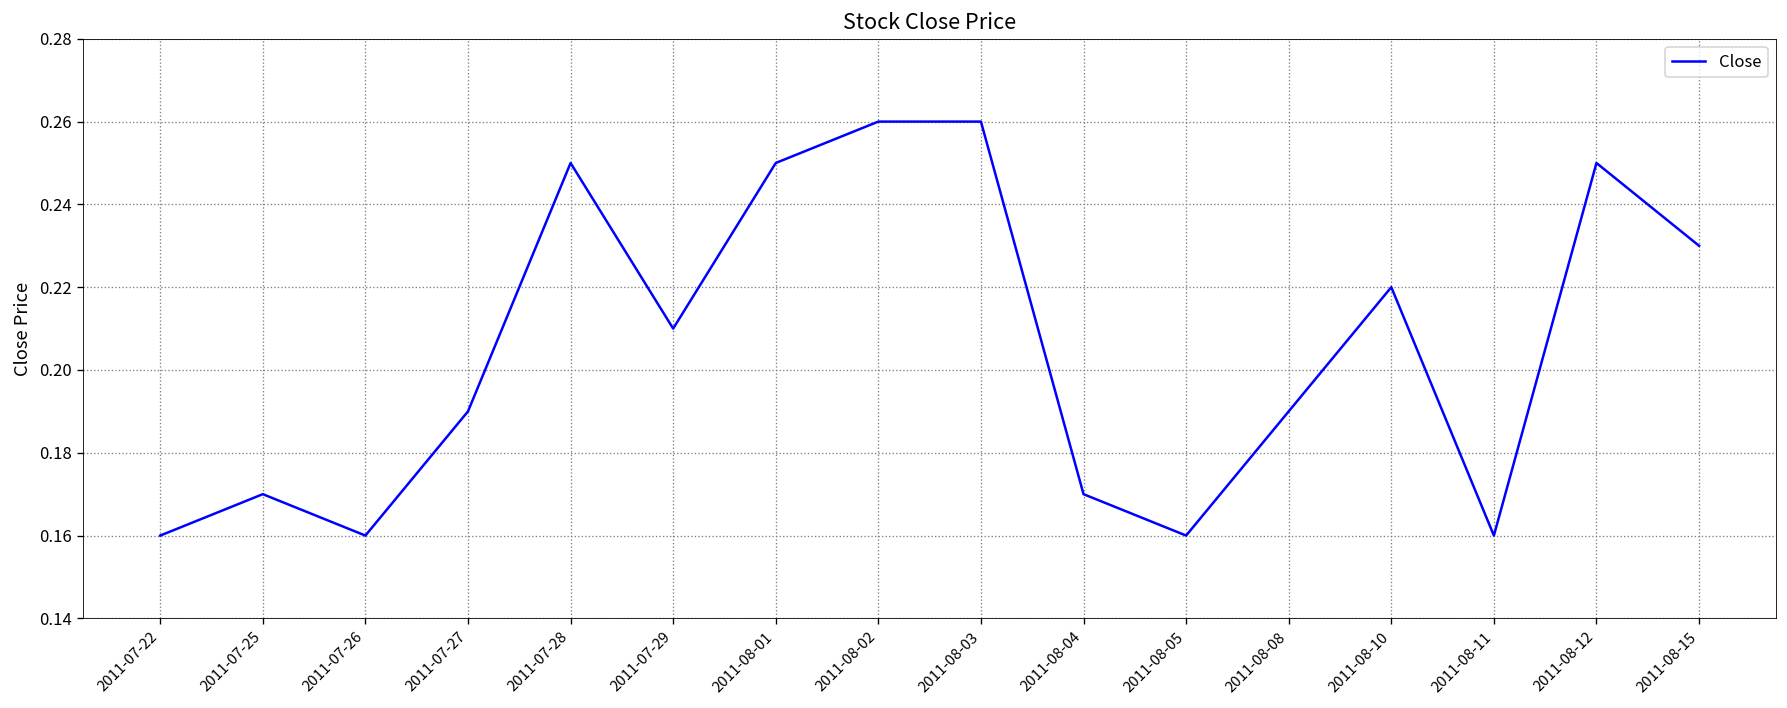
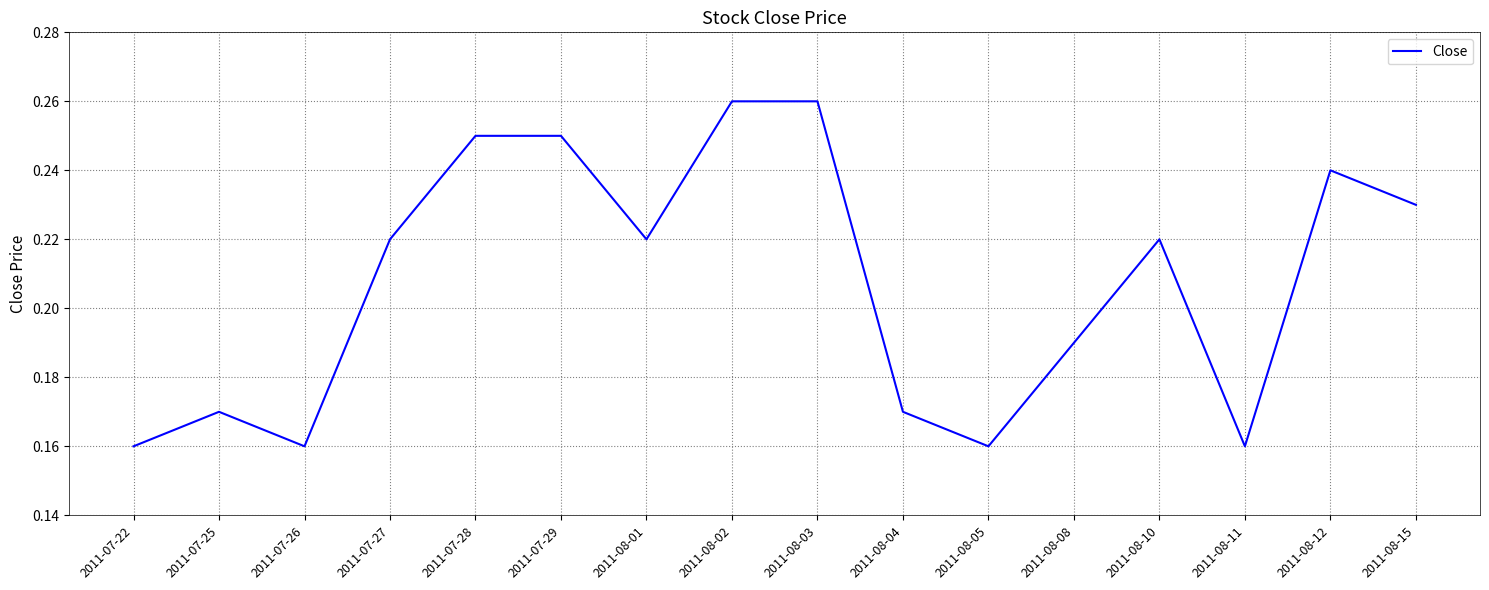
2011-07-27: 0.19 -> 0.22
2011-07-29: 0.21 -> 0.25
2011-08-01: 0.25 -> 0.22
2011-08-12: 0.25 -> 0.24
